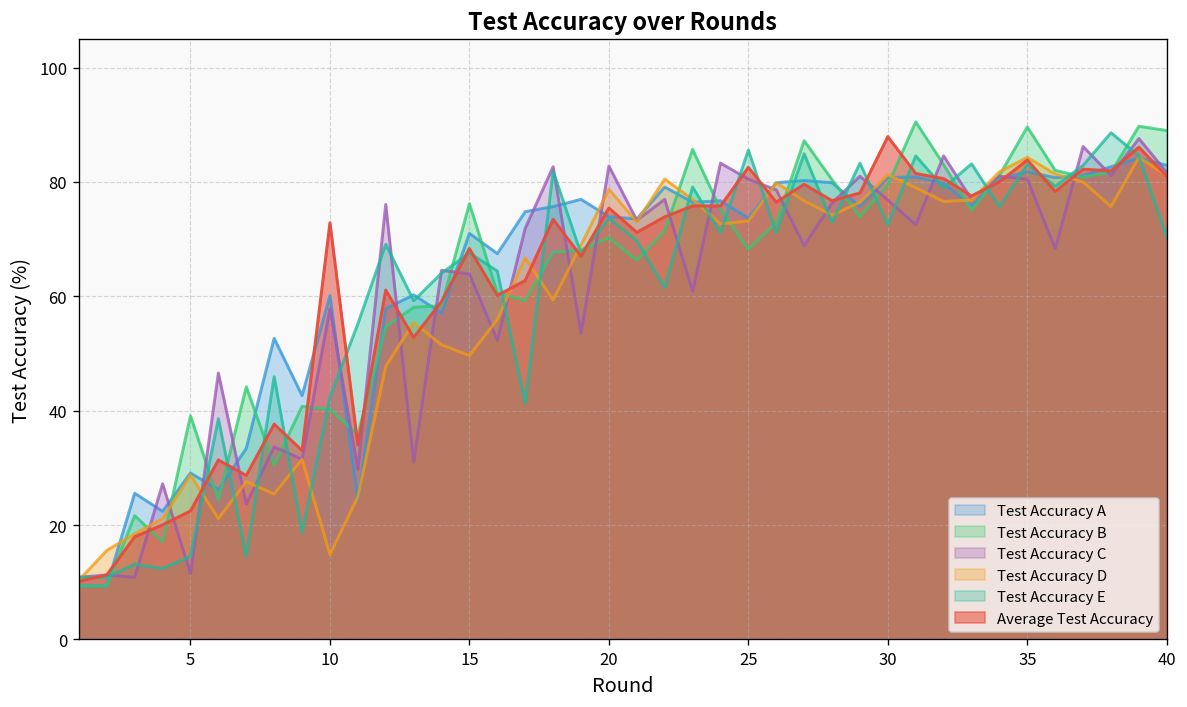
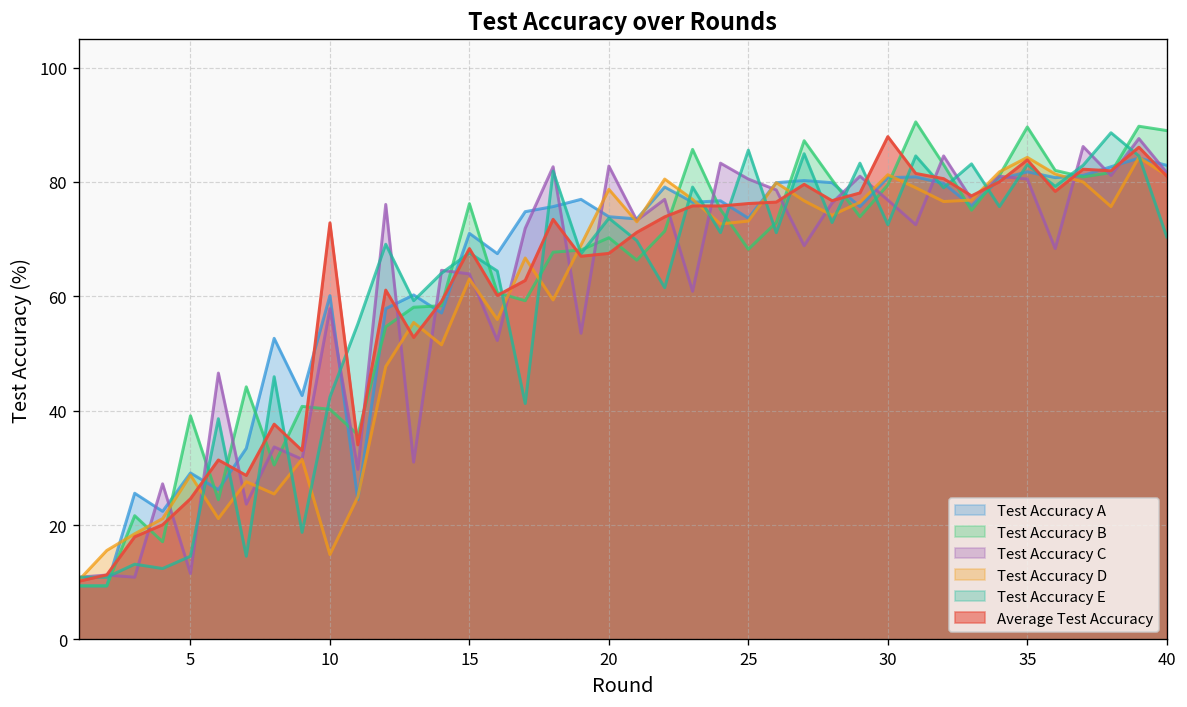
Average Test Accuracy, 5: 22 -> 25
Test Accuracy D, 15: 50 -> 63
Average Test Accuracy, 20: 75 -> 68
Average Test Accuracy, 25: 83 -> 76
